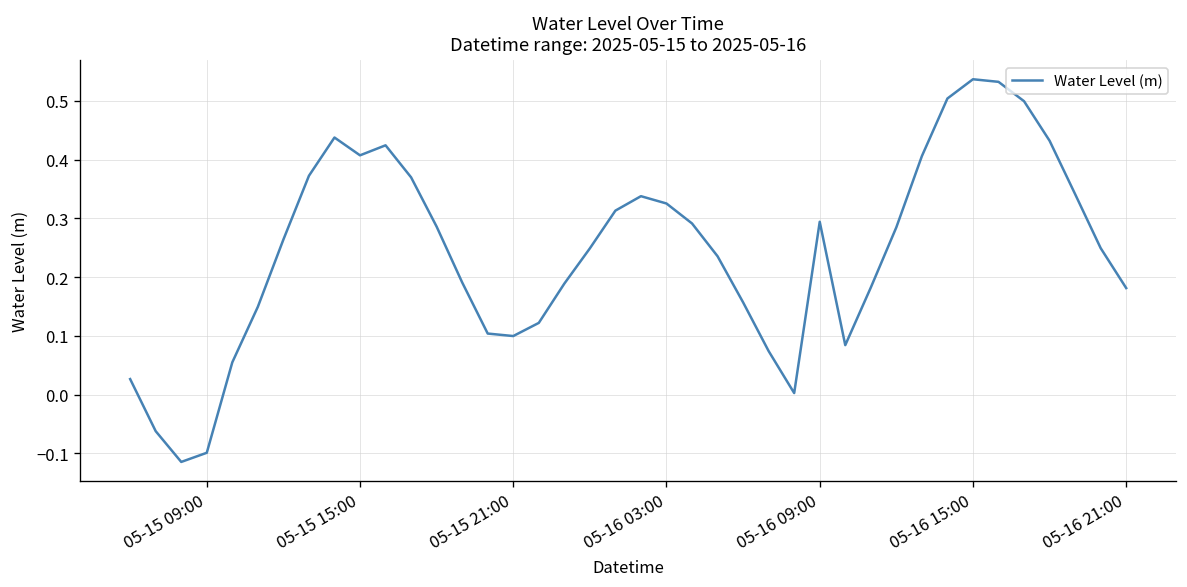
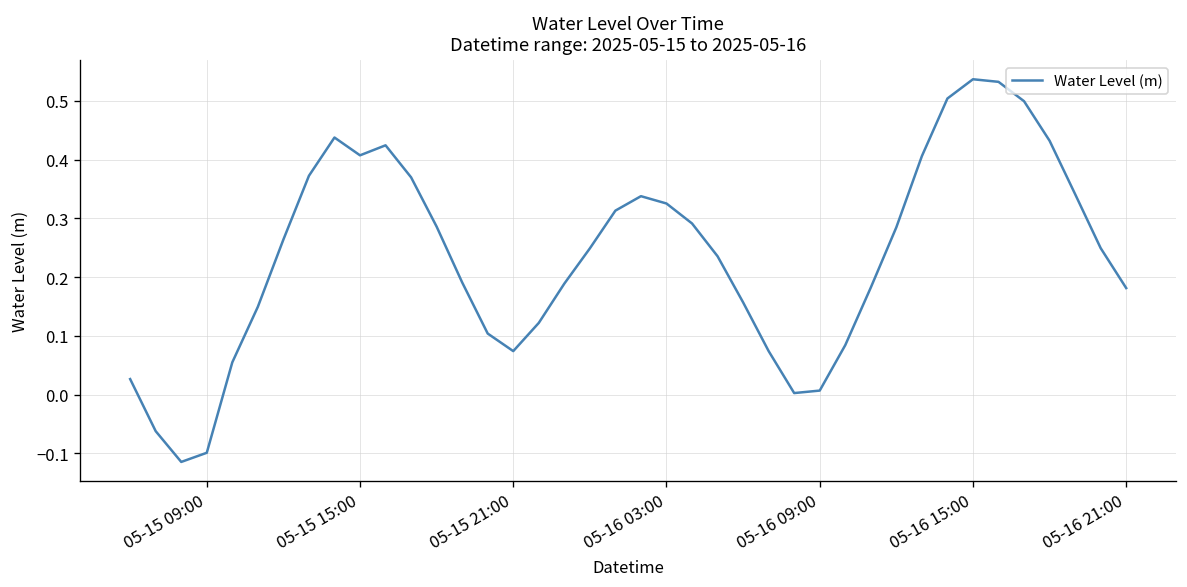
05-15 21:00: 0.10 -> 0.07
05-16 09:00: 0.29 -> 0.01
